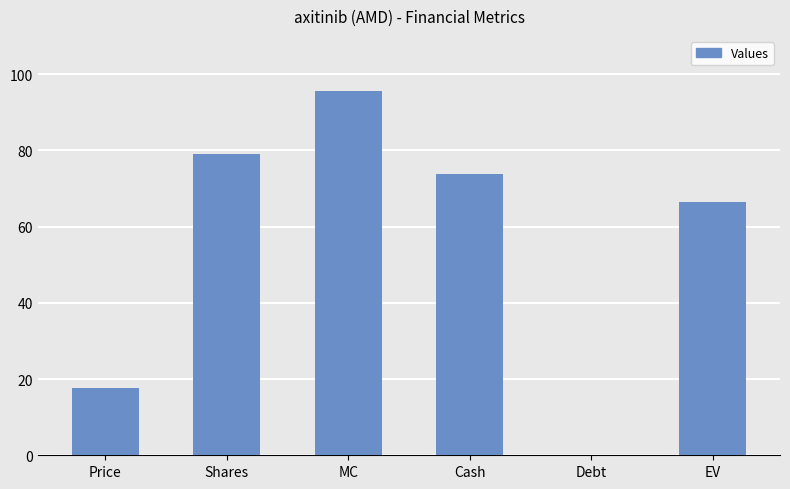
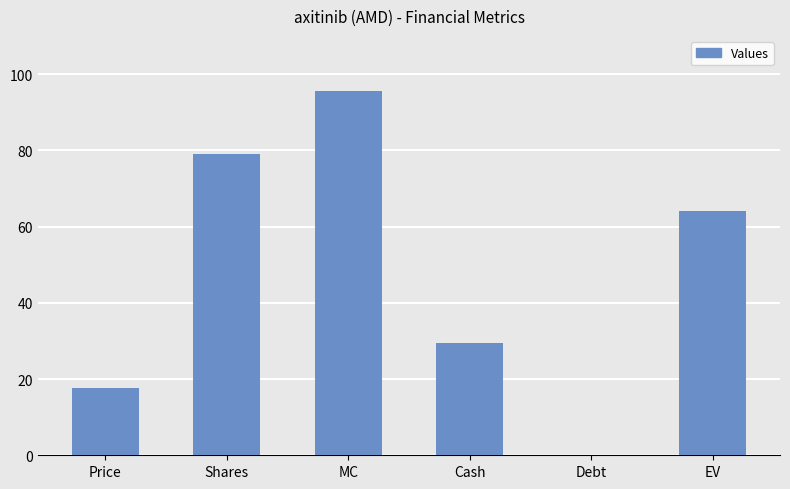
Cash: 74 -> 29
EV: 66 -> 64
